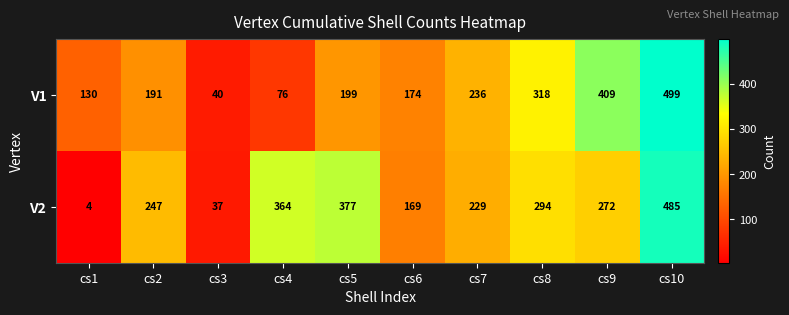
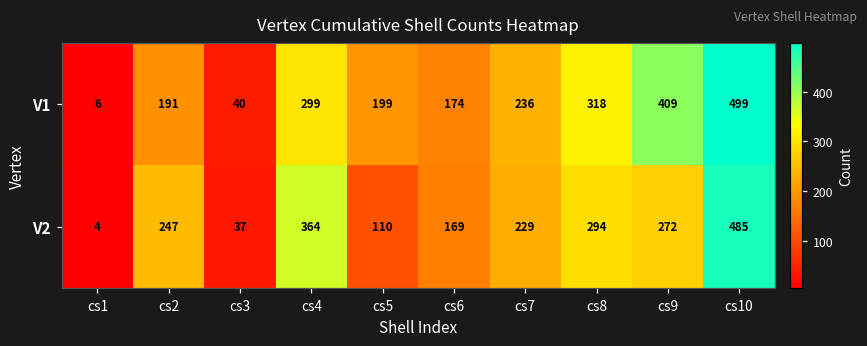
V1, cs1: 130 -> 6
V1, cs4: 76 -> 299
V2, cs5: 377 -> 110
